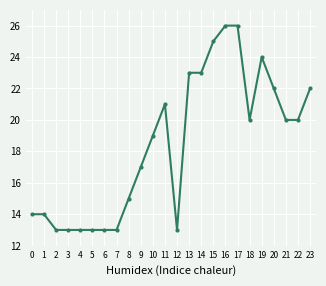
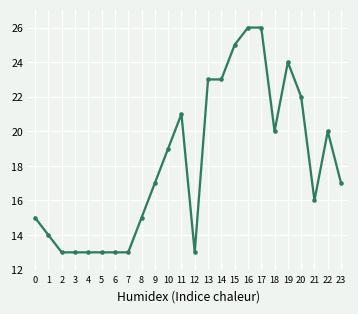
0: 14 -> 15
21: 20 -> 16
23: 22 -> 17
